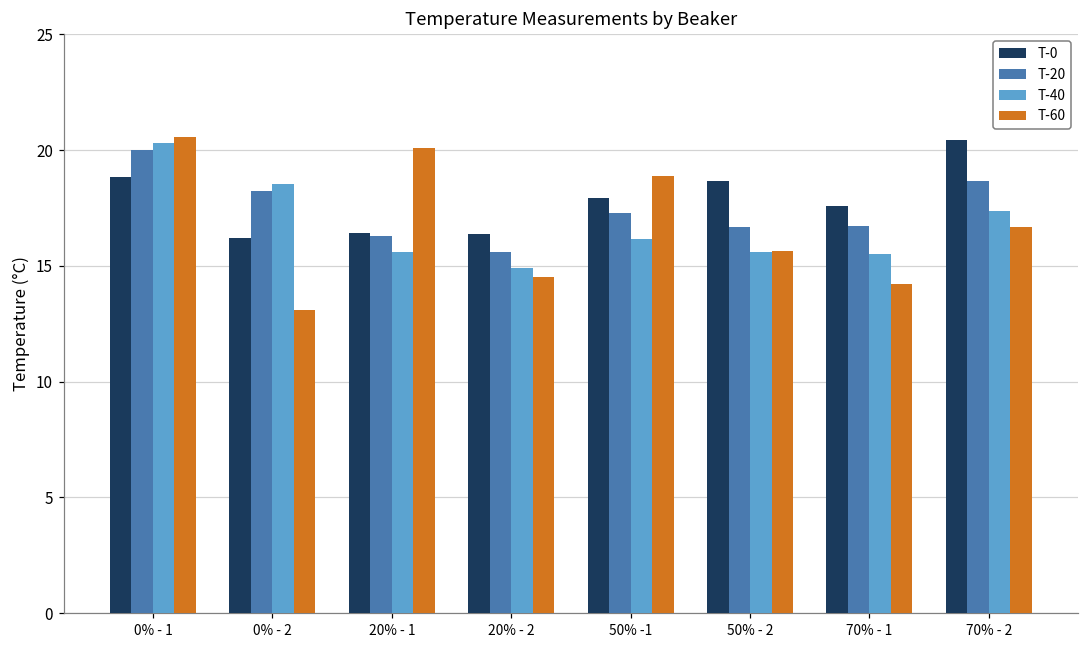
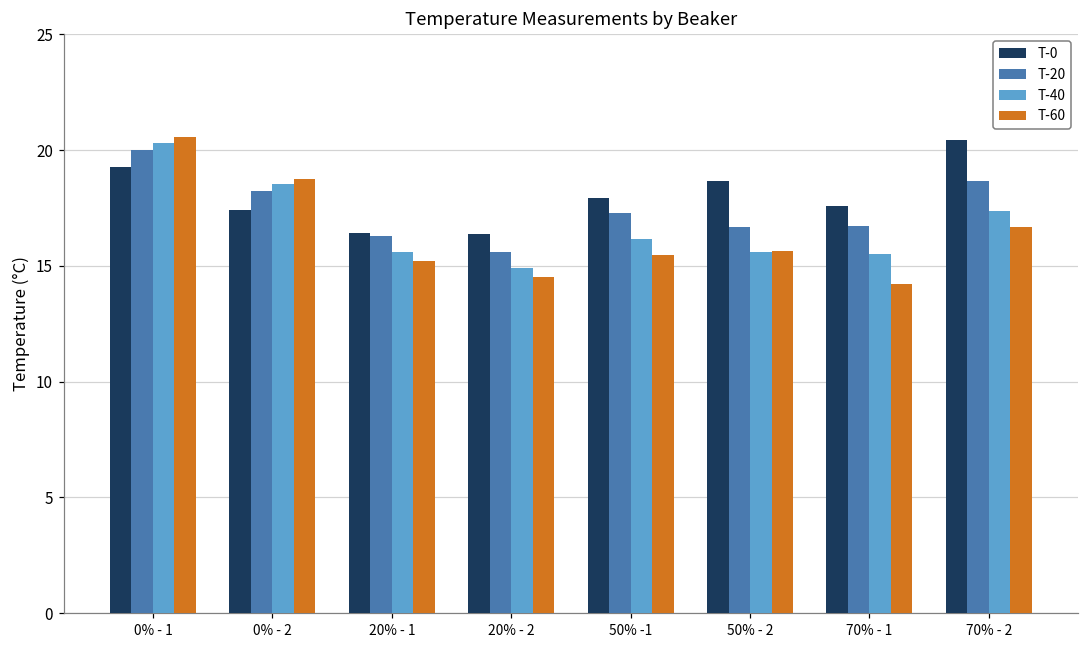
T-0, 0% - 1: 18.9 -> 19.3
T-0, 0% - 2: 16.2 -> 17.4
T-60, 0% - 2: 13.1 -> 18.8
T-60, 20% - 1: 20.1 -> 15.2
T-60, 50% -1: 18.9 -> 15.5
